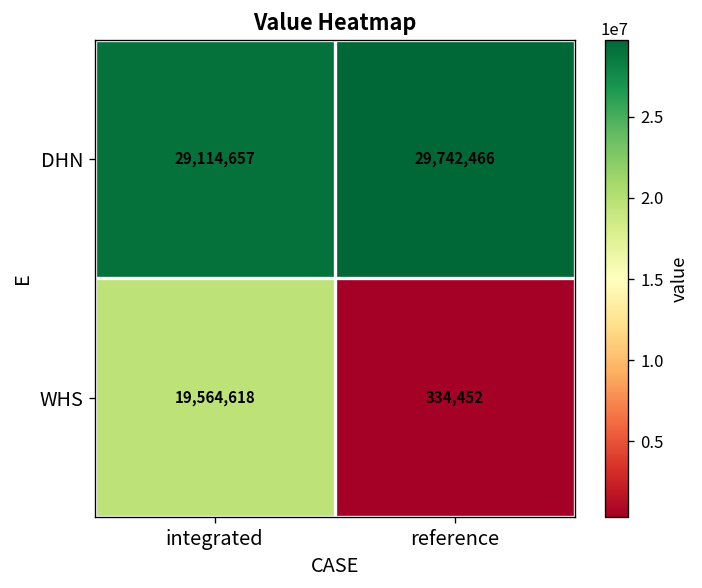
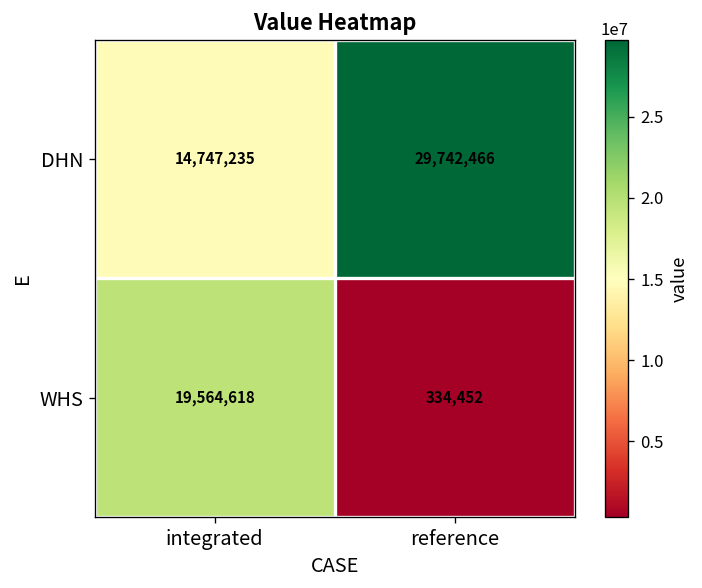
DHN, integrated: 29,114,657 -> 14,747,235
